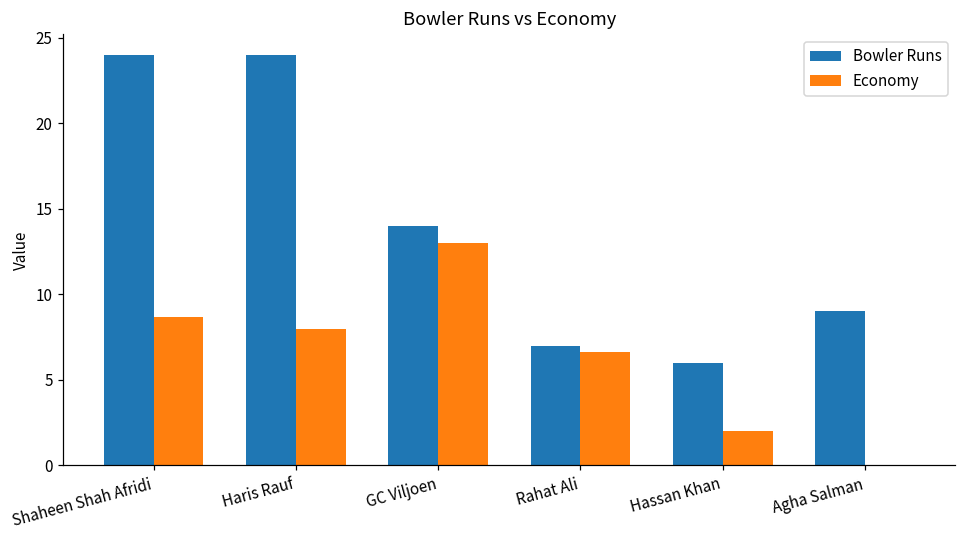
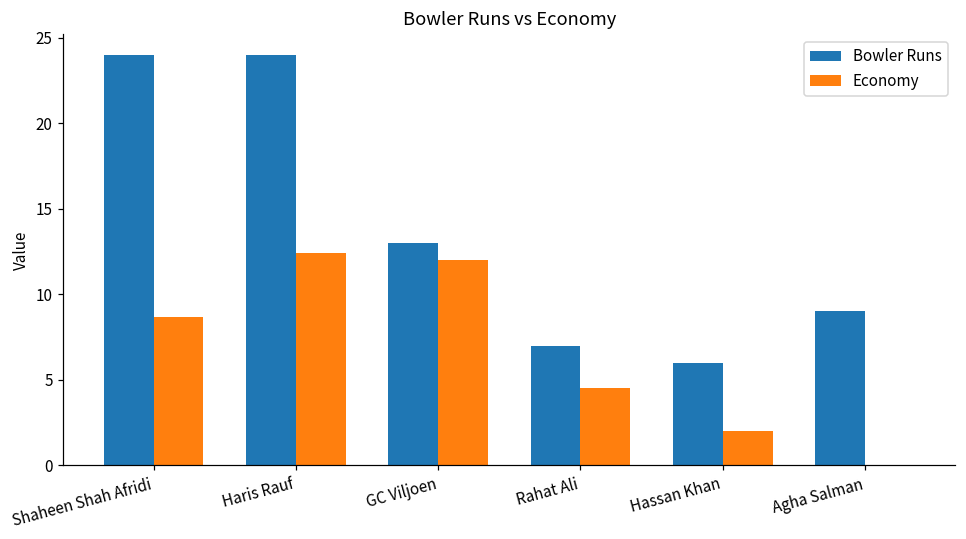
Economy, Haris Rauf: 8.0 -> 12.4
Bowler Runs, GC Viljoen: 14 -> 13
Economy, GC Viljoen: 13 -> 12
Economy, Rahat Ali: 6.6 -> 4.5
